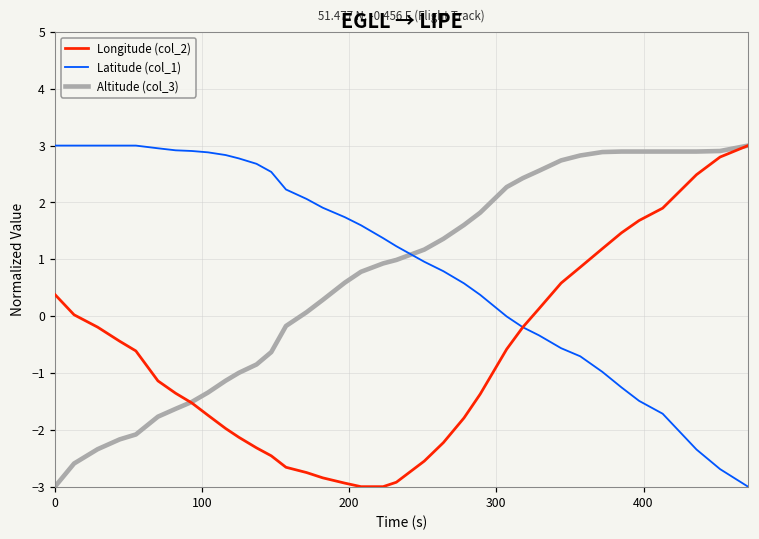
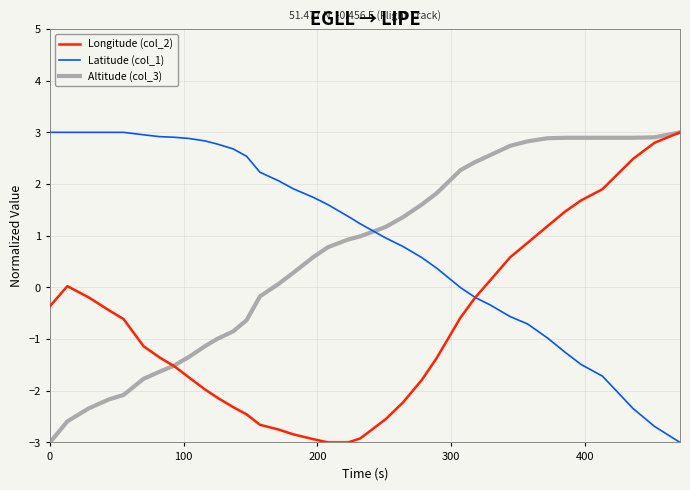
Longitude (col_2), 0: 0.4 -> -0.4
